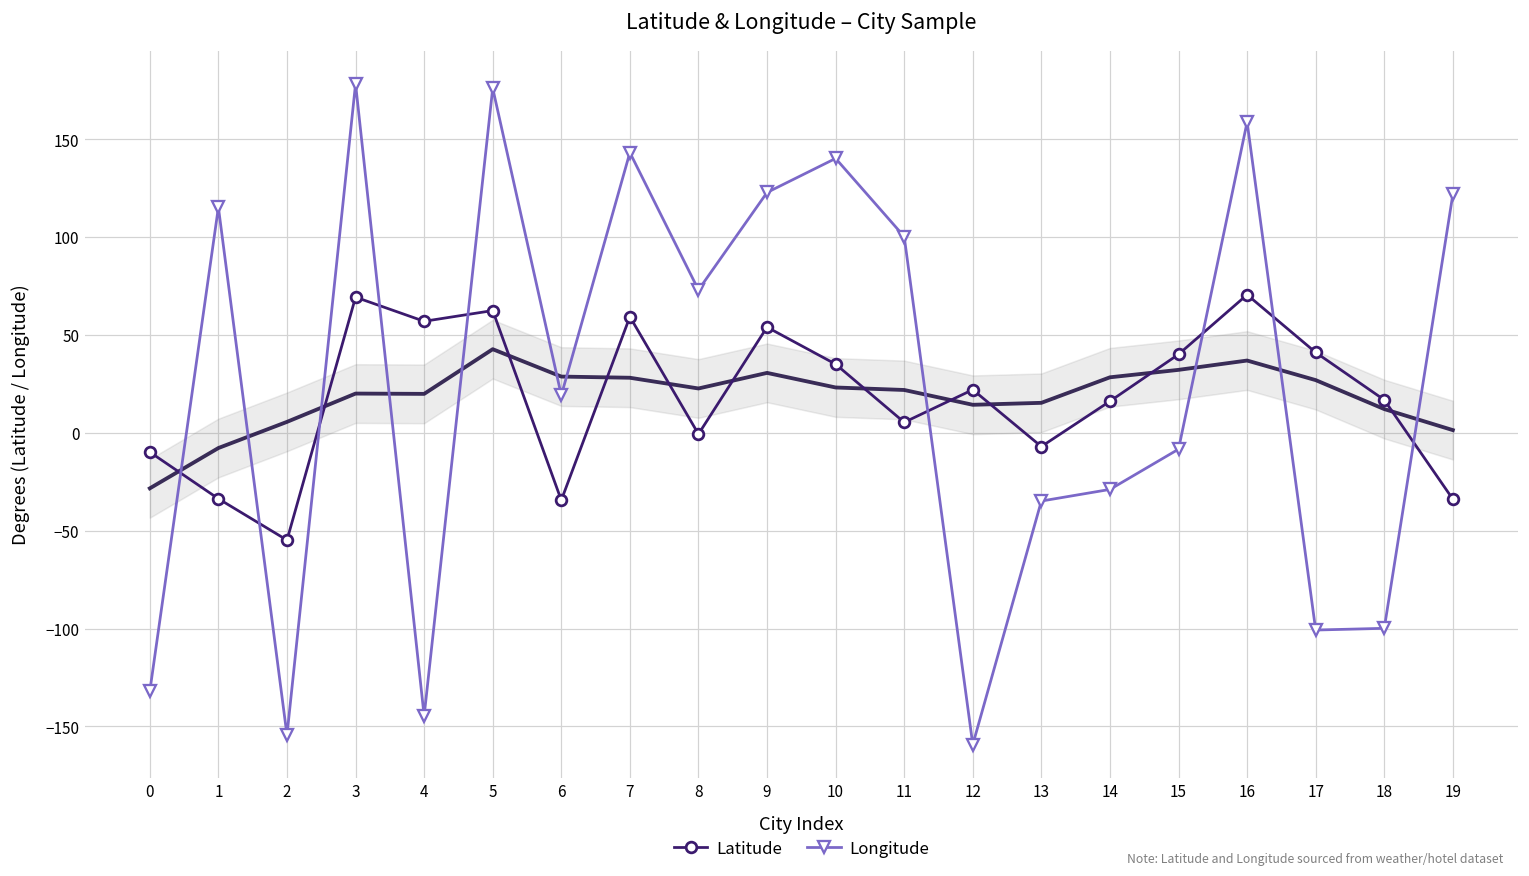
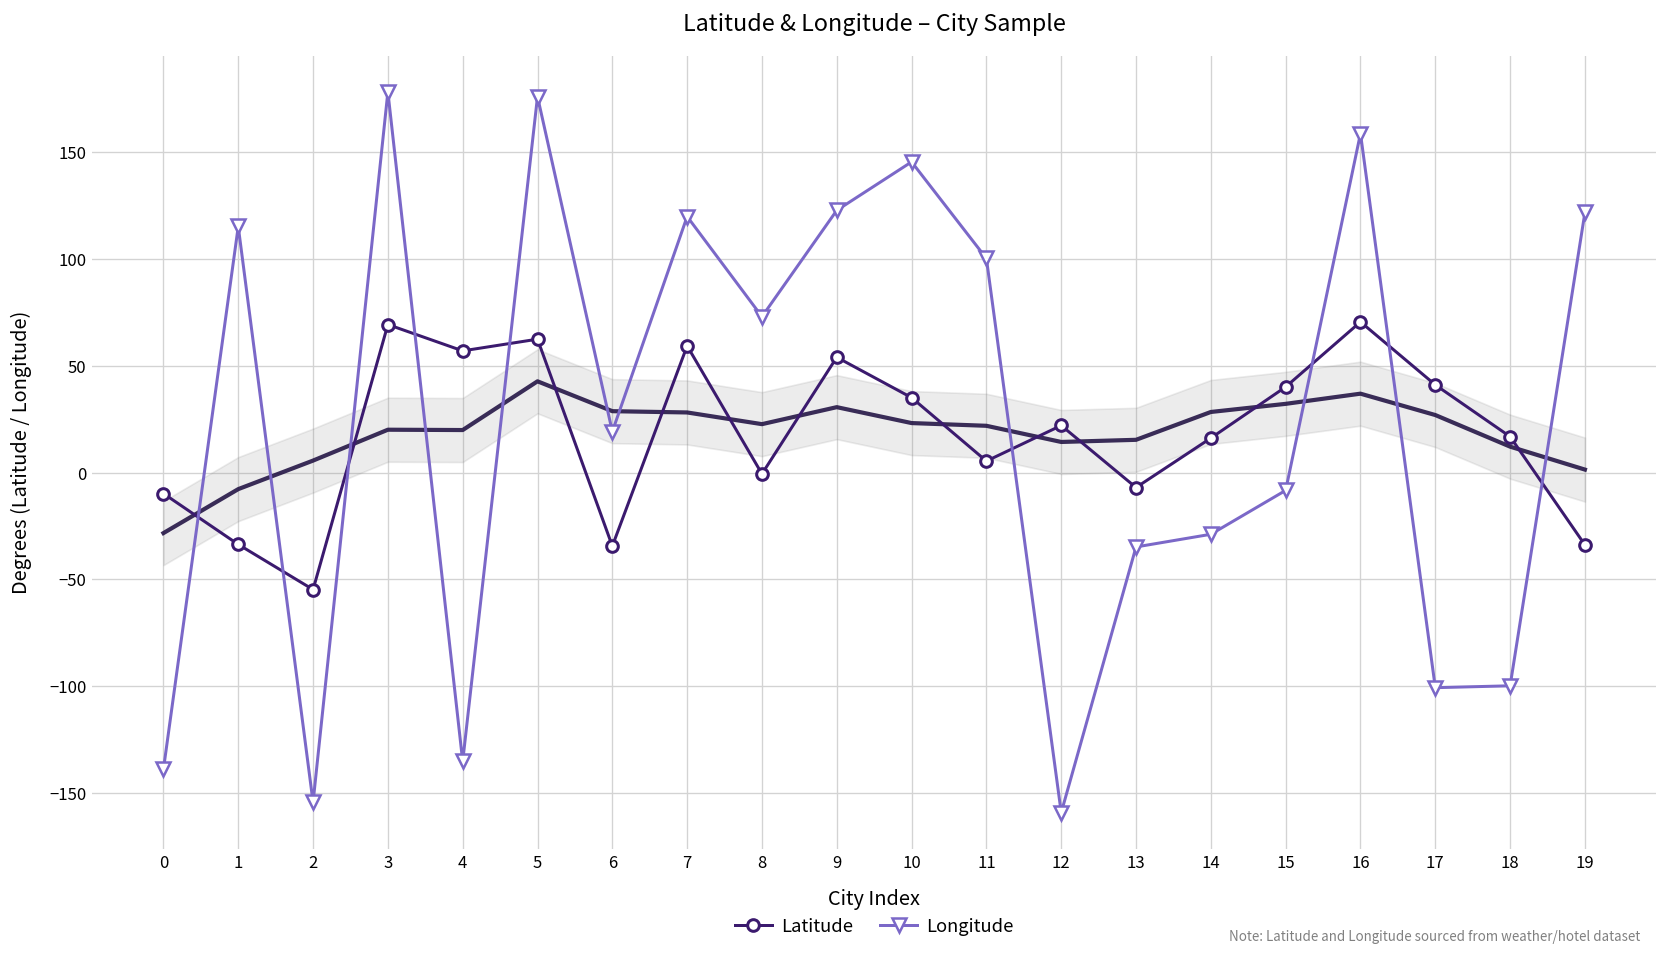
Longitude, 0: -132 -> -139
Longitude, 4: -145 -> -135
Longitude, 7: 143 -> 120
Longitude, 10: 140 -> 146
